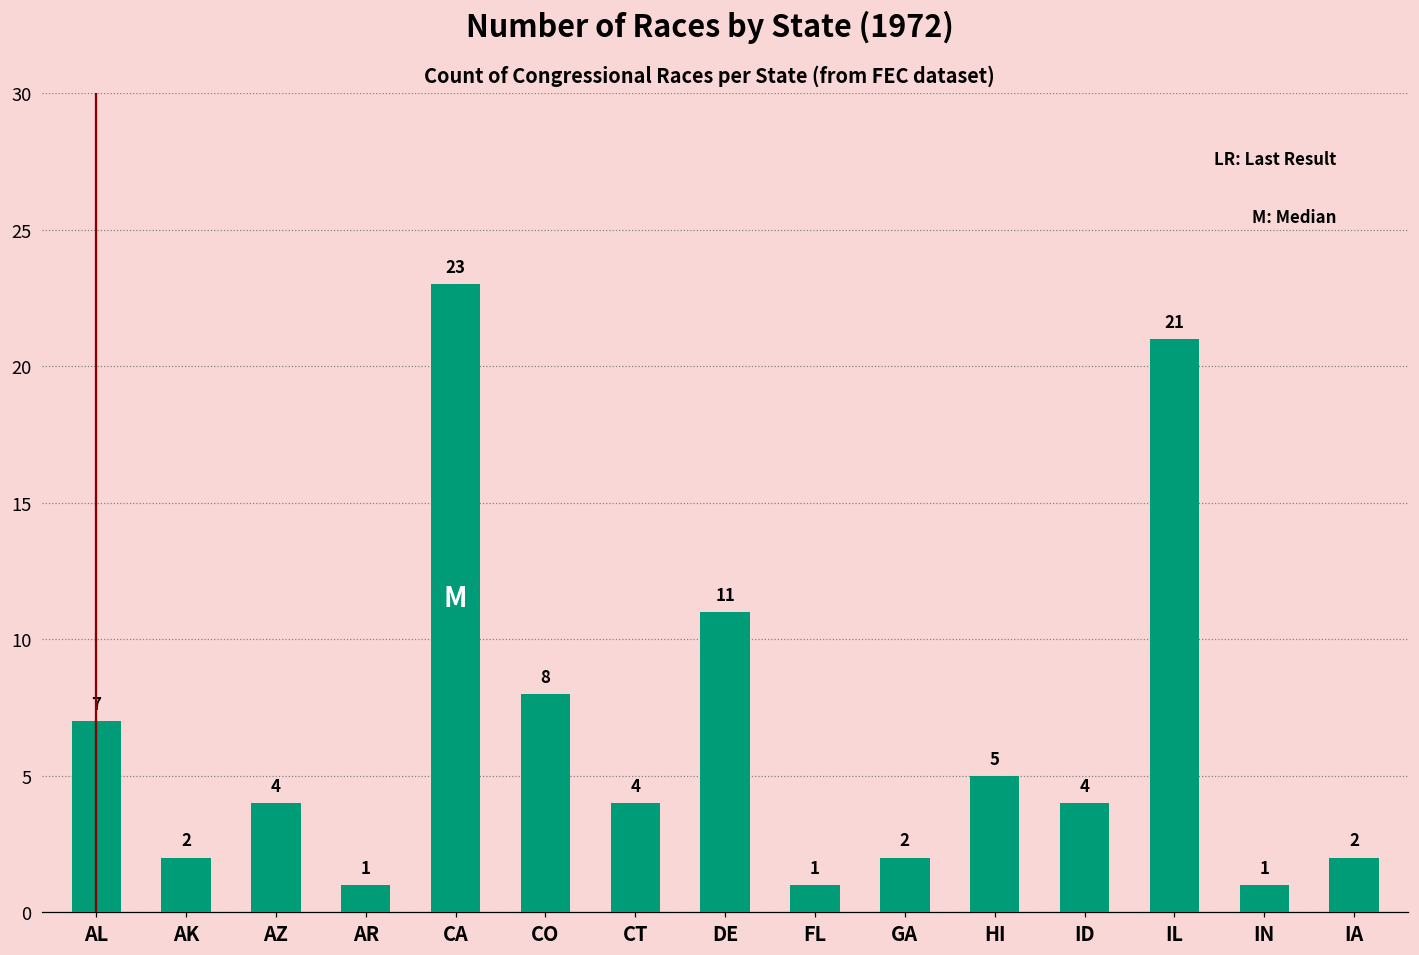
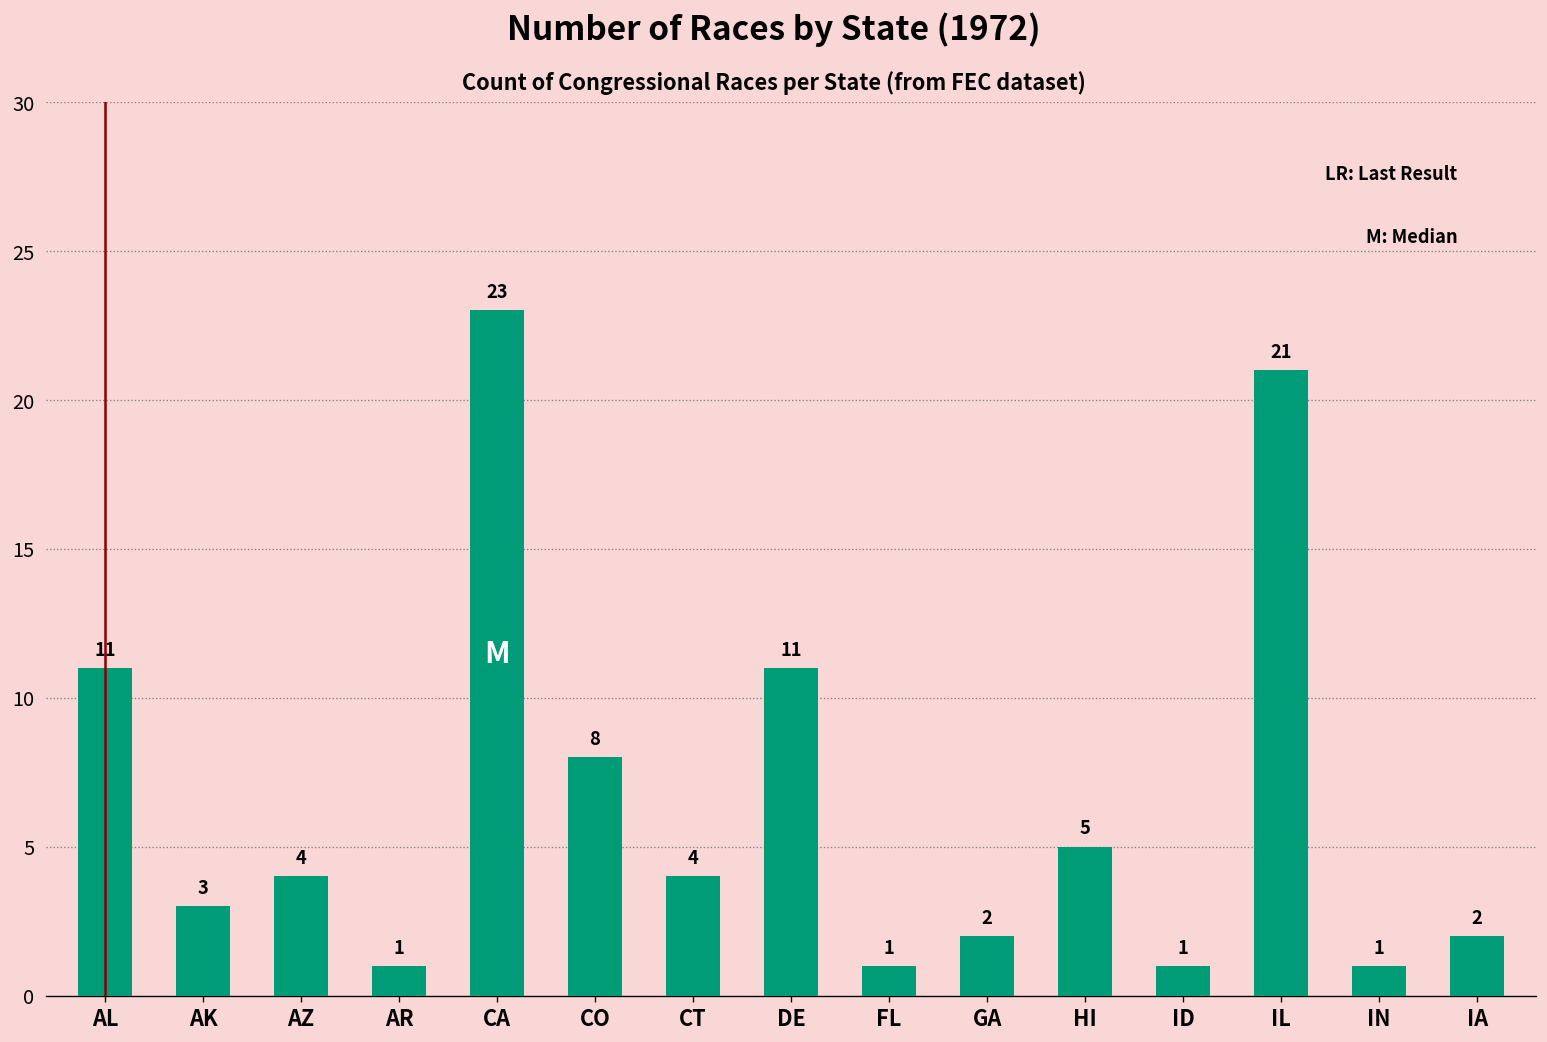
AL: 7 -> 11
AK: 2 -> 3
ID: 4 -> 1
